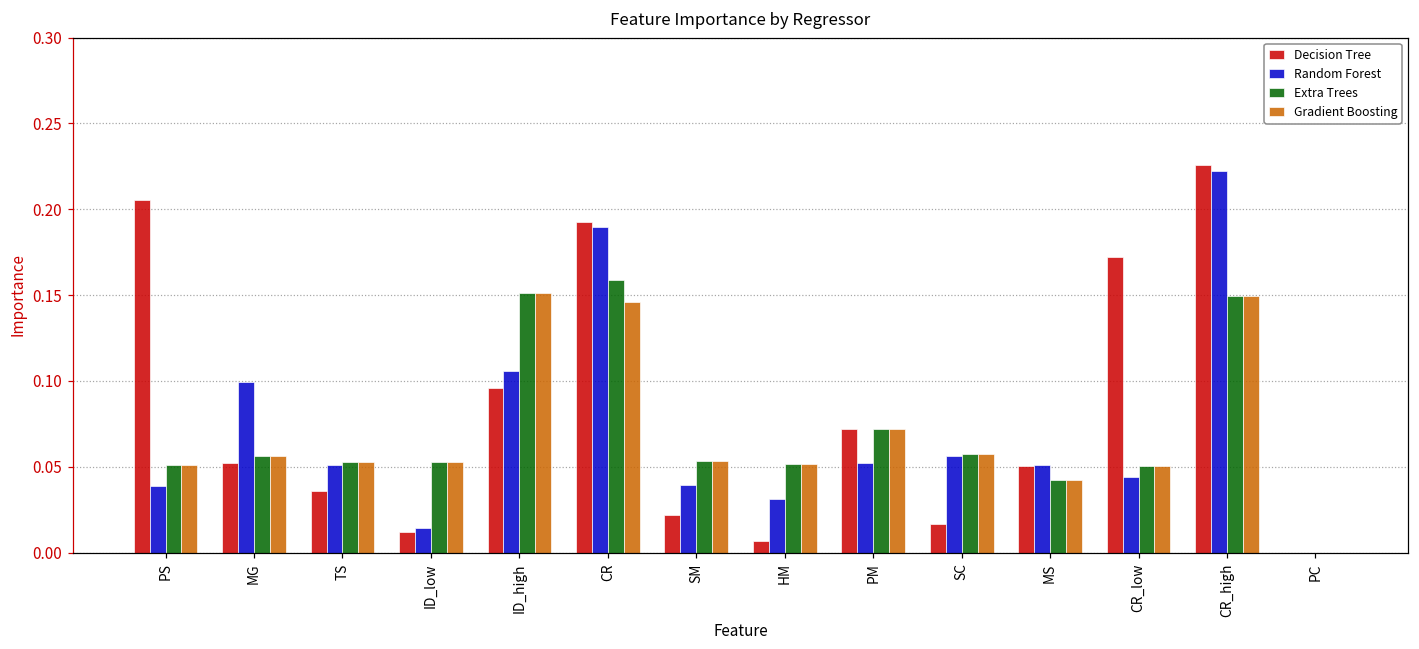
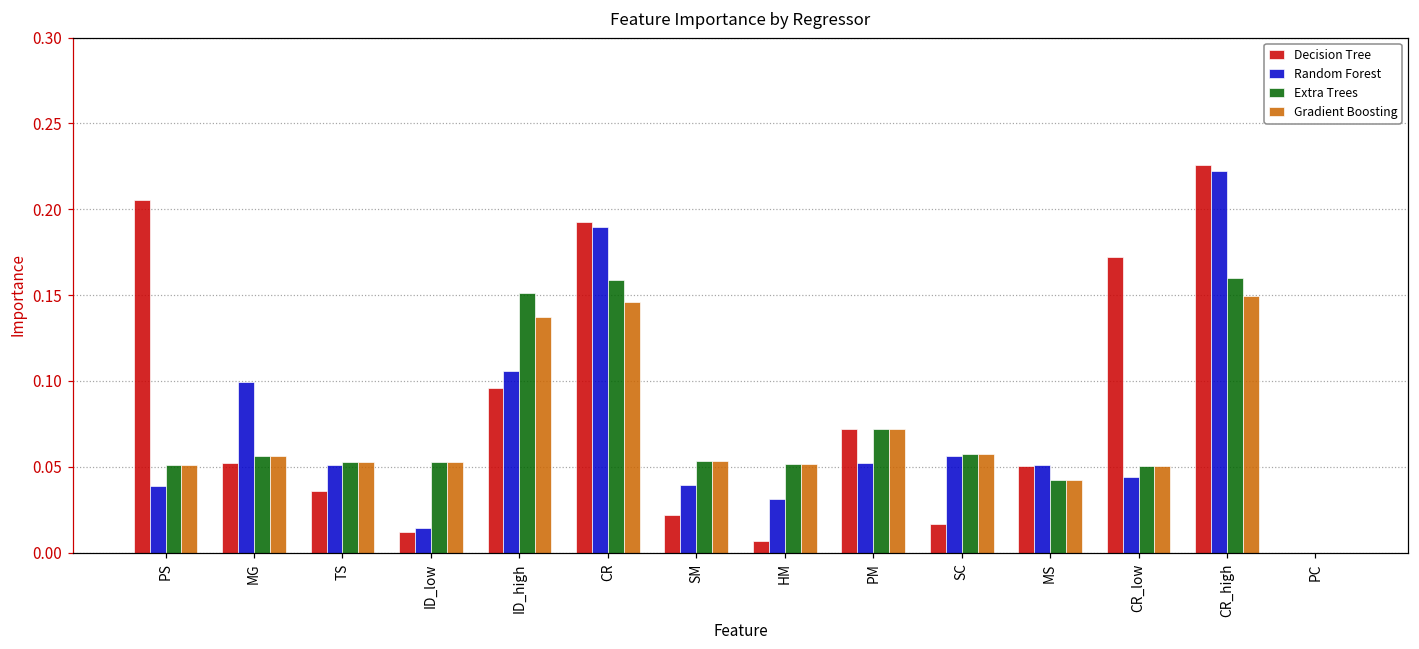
Gradient Boosting, ID_high: 0.151 -> 0.137
Extra Trees, CR_high: 0.149 -> 0.160
